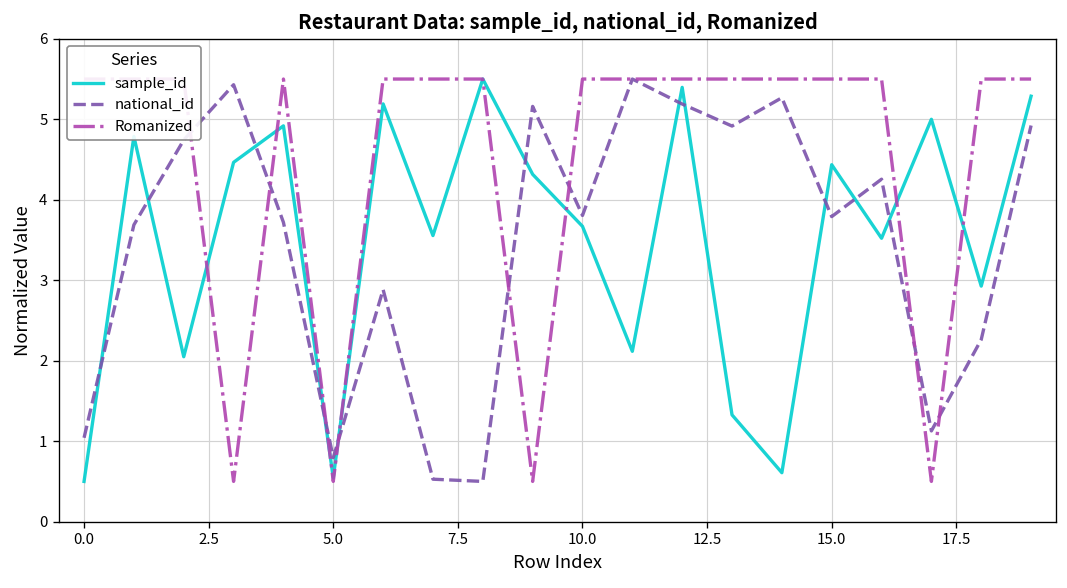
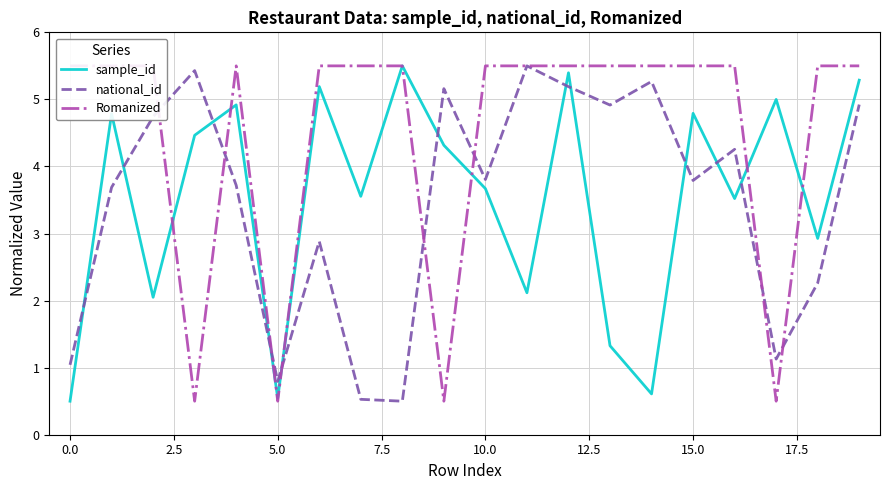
sample_id, 15.0: 4.4 -> 4.8
